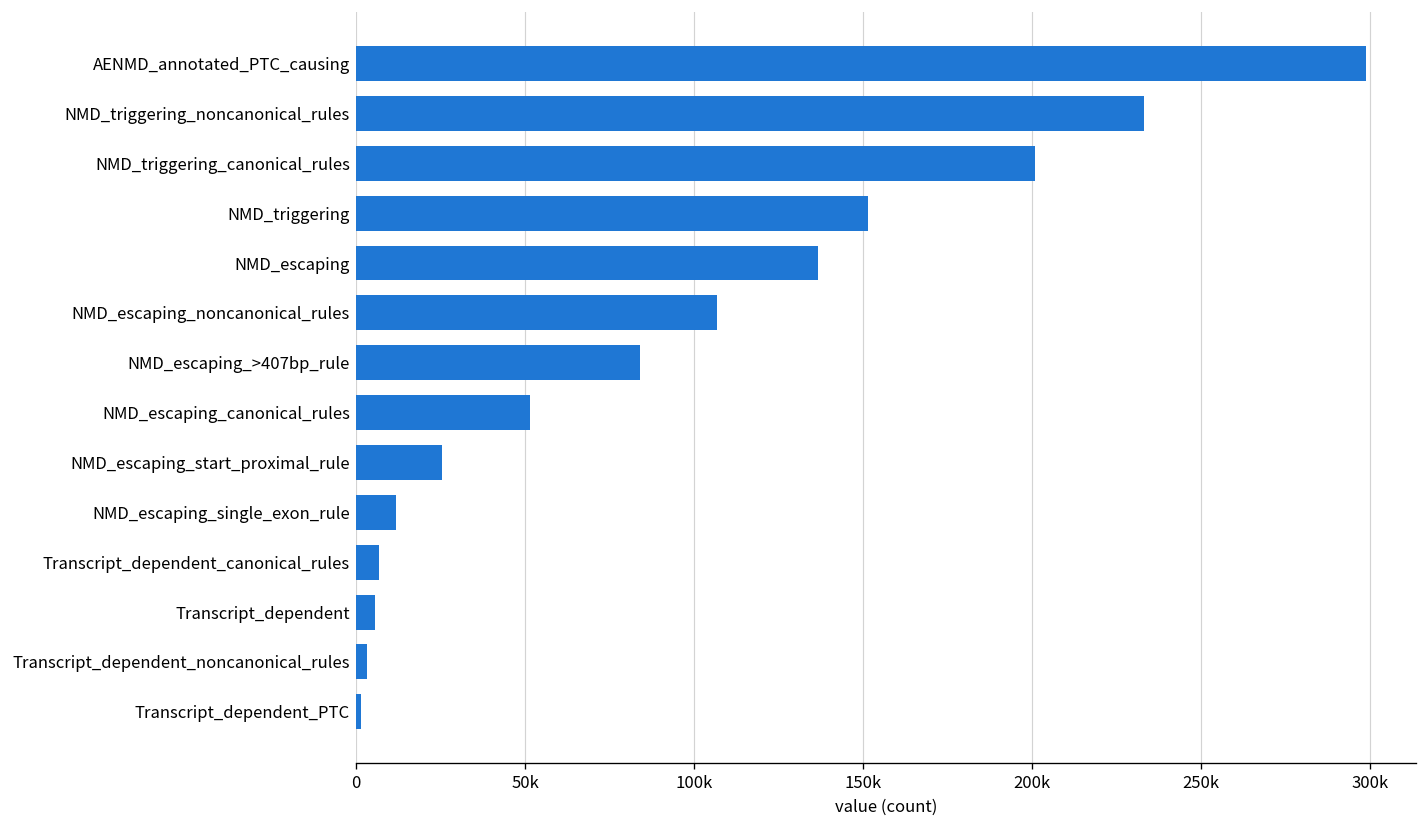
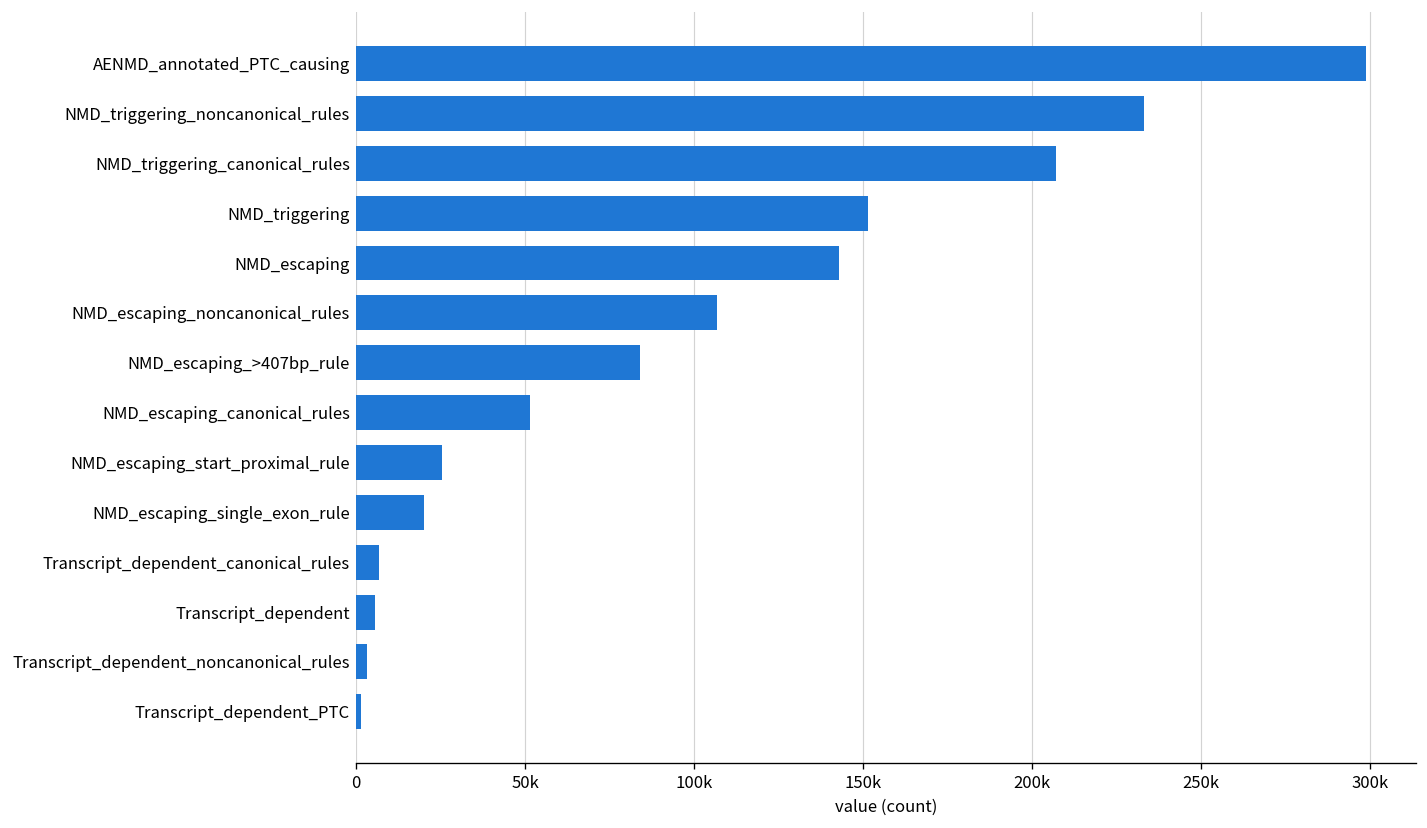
NMD_triggering_canonical_rules: 201000 -> 207000
NMD_escaping: 137000 -> 143000
NMD_escaping_single_exon_rule: 12000 -> 20000
